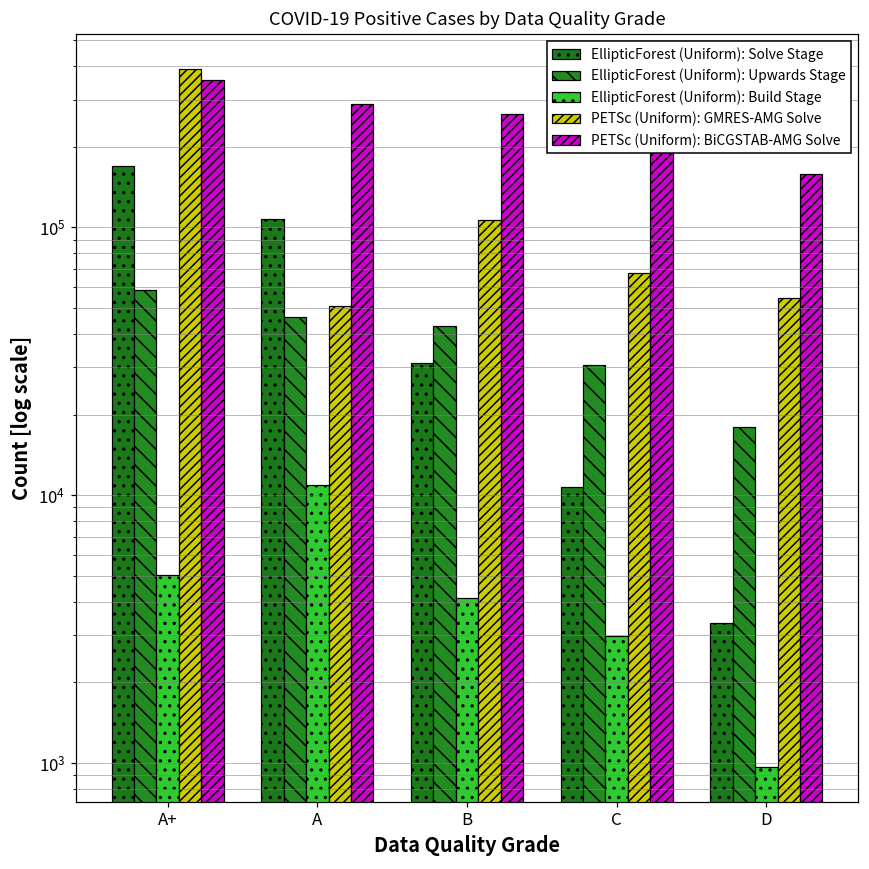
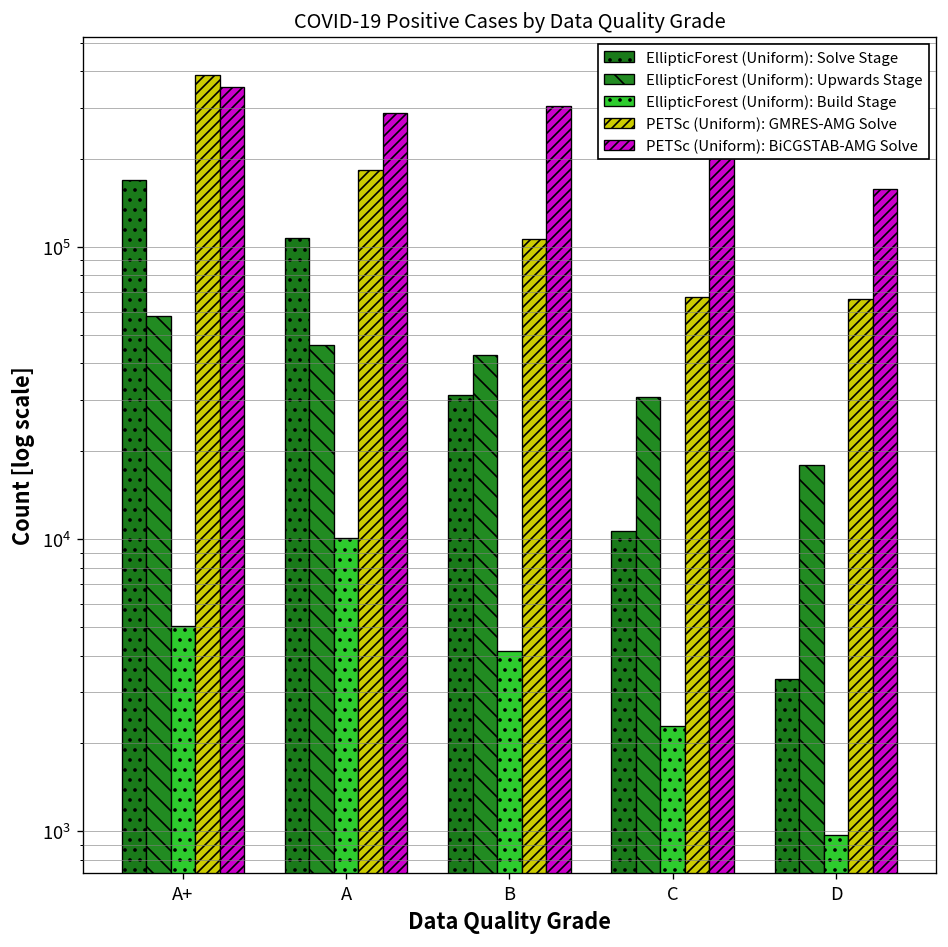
EllipticForest (Uniform): Build Stage, A: 11000 -> 10100
PETSc (Uniform): GMRES-AMG Solve, A: 51000 -> 180000
PETSc (Uniform): BiCGSTAB-AMG Solve, B: 260000 -> 300000
EllipticForest (Uniform): Build Stage, C: 3000 -> 2300
PETSc (Uniform): GMRES-AMG Solve, D: 54000 -> 66000
